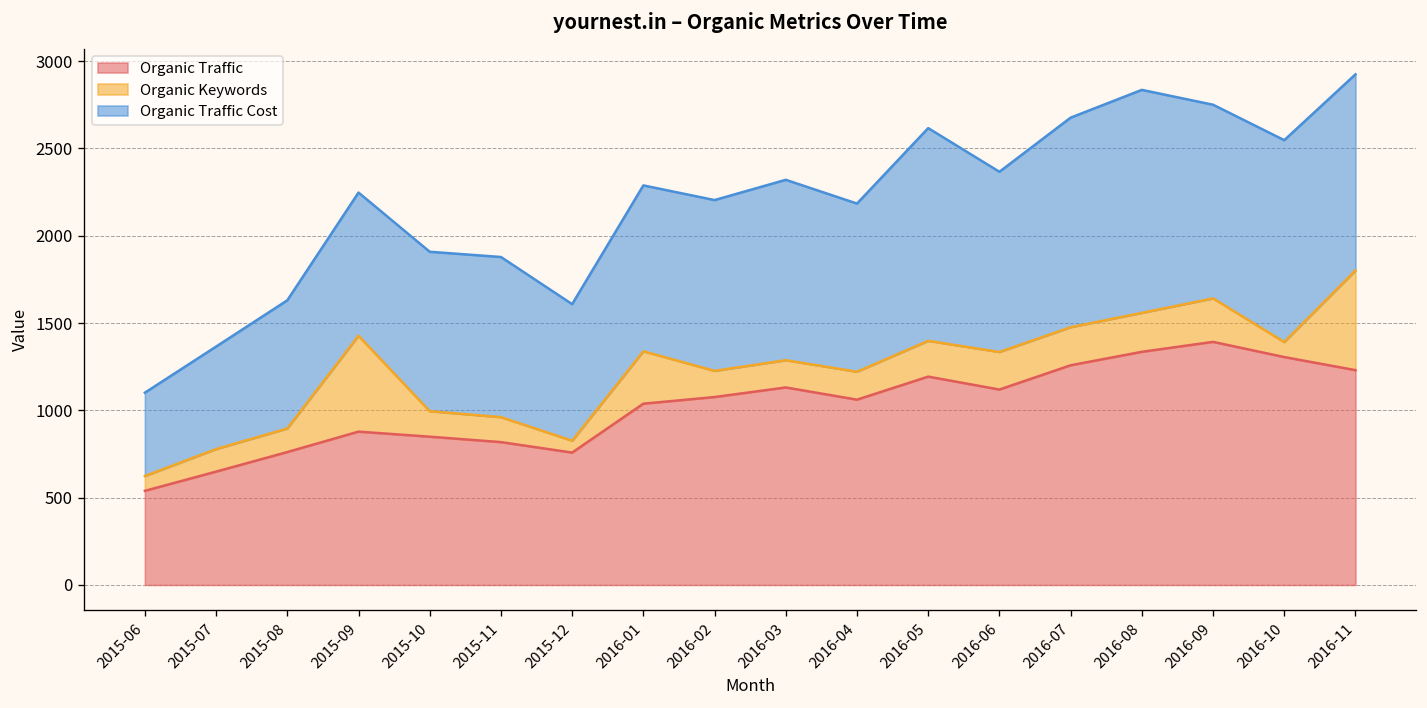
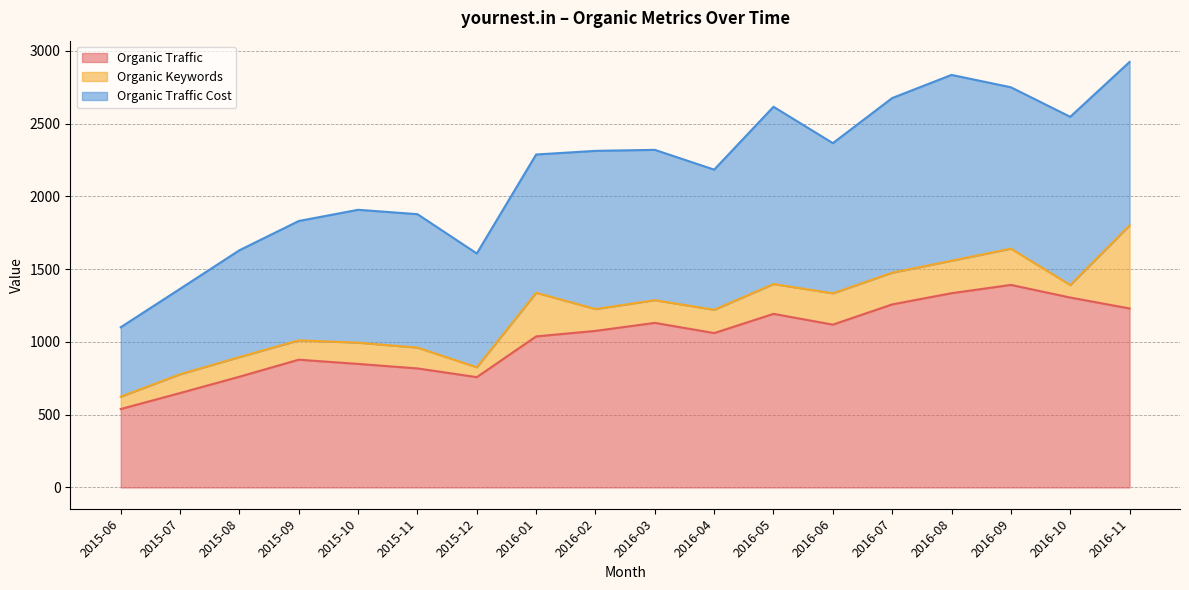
Organic Keywords, 2015-09: 550 -> 130
Organic Traffic Cost, 2016-02: 980 -> 1090
